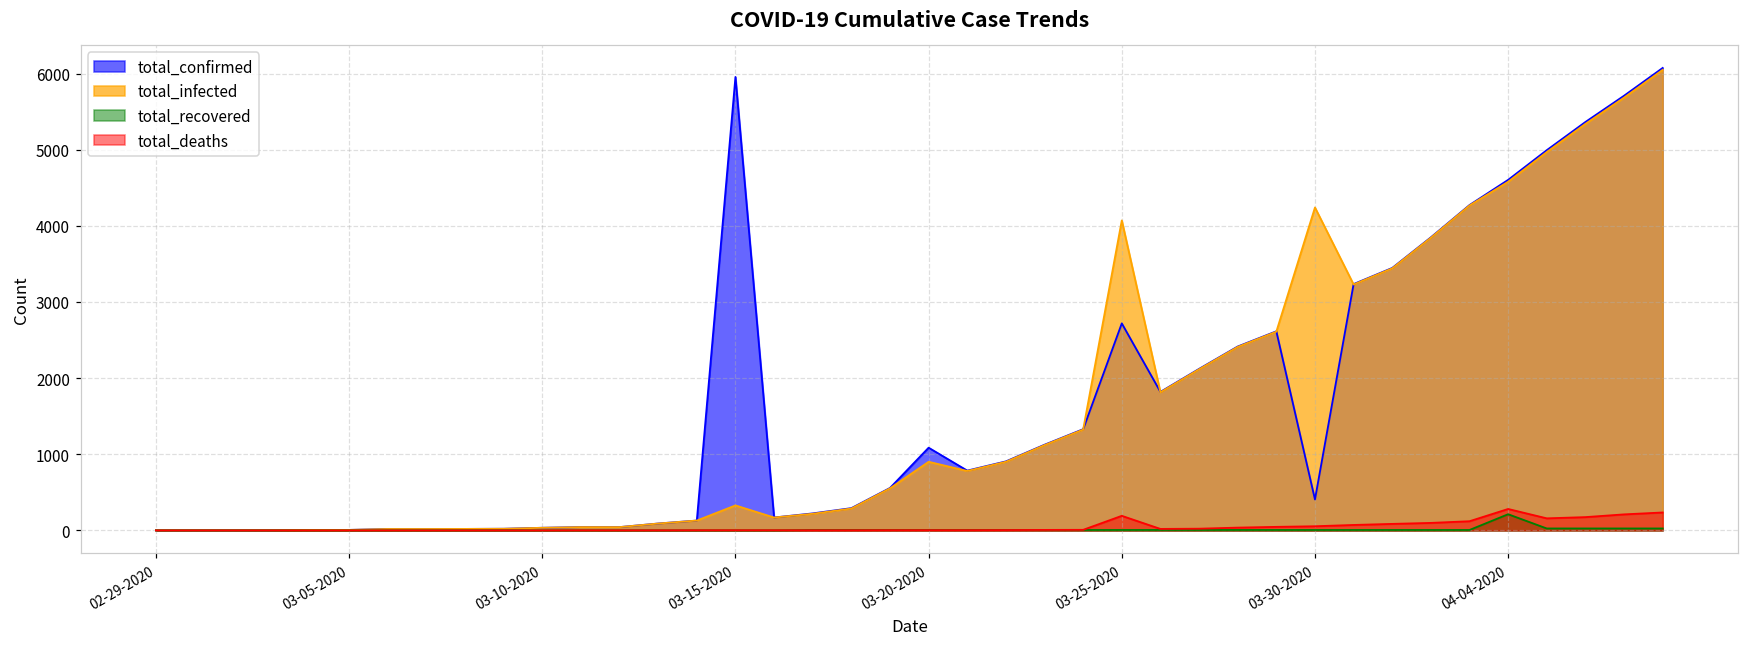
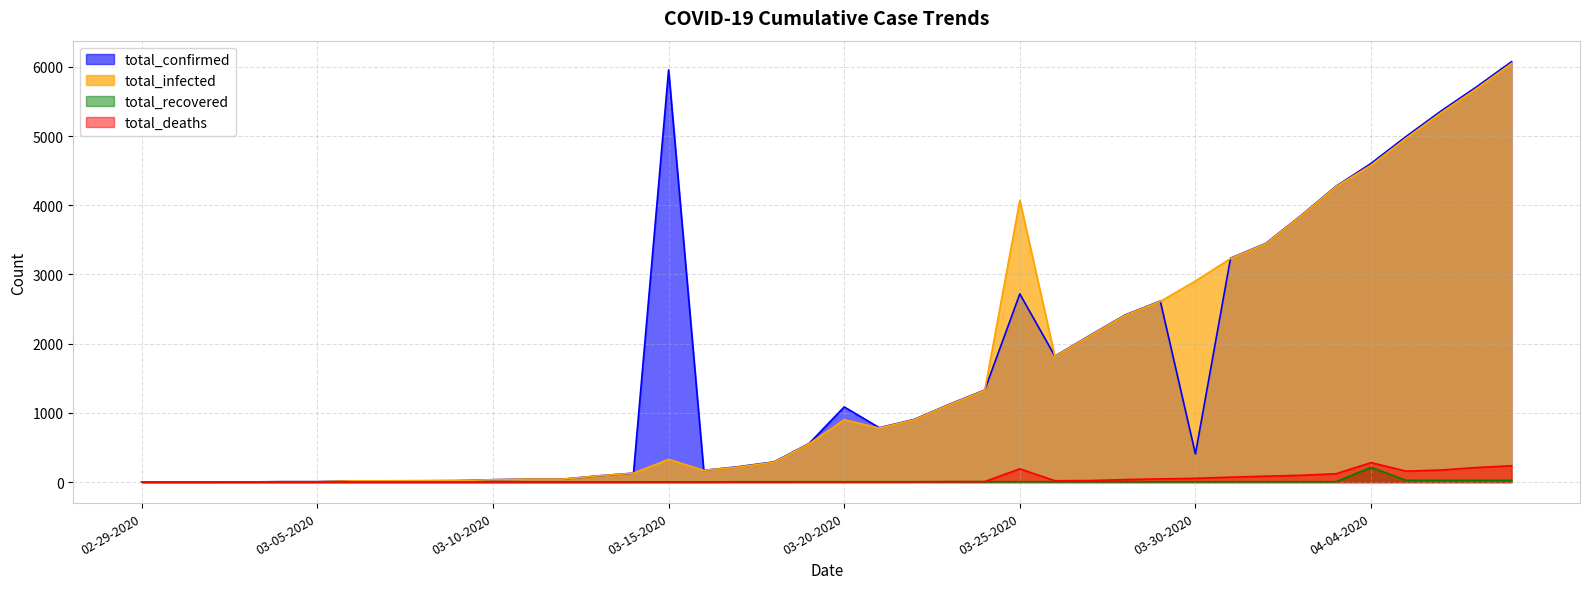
total_infected, 03-30-2020: 4200 -> 2900
